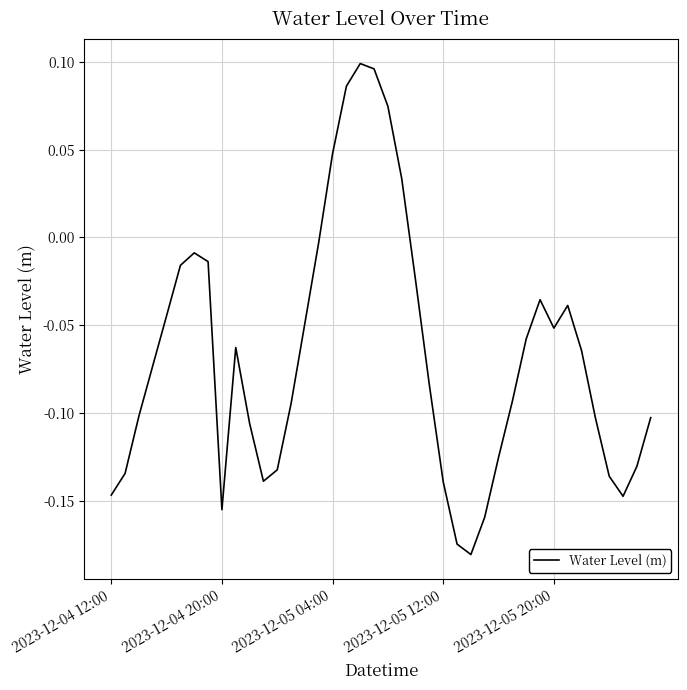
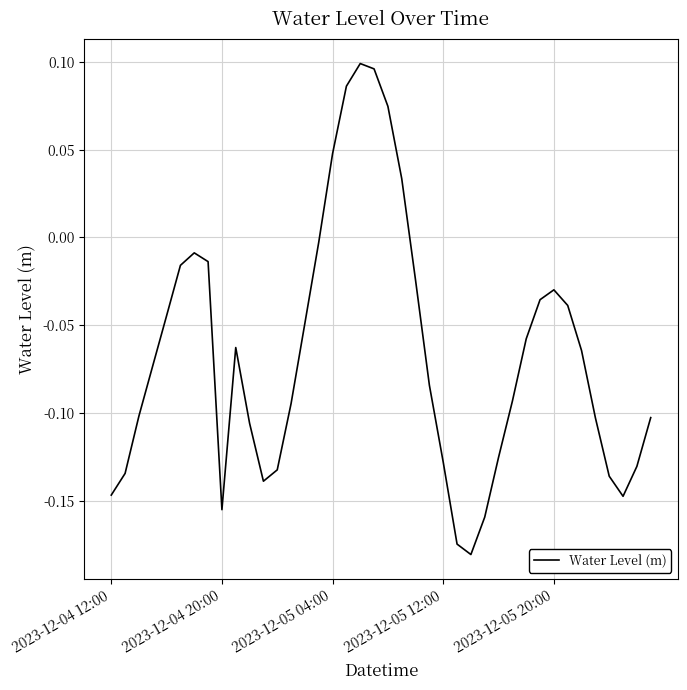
2023-12-05 12:00: -0.139 -> -0.128
2023-12-05 20:00: -0.052 -> -0.030
